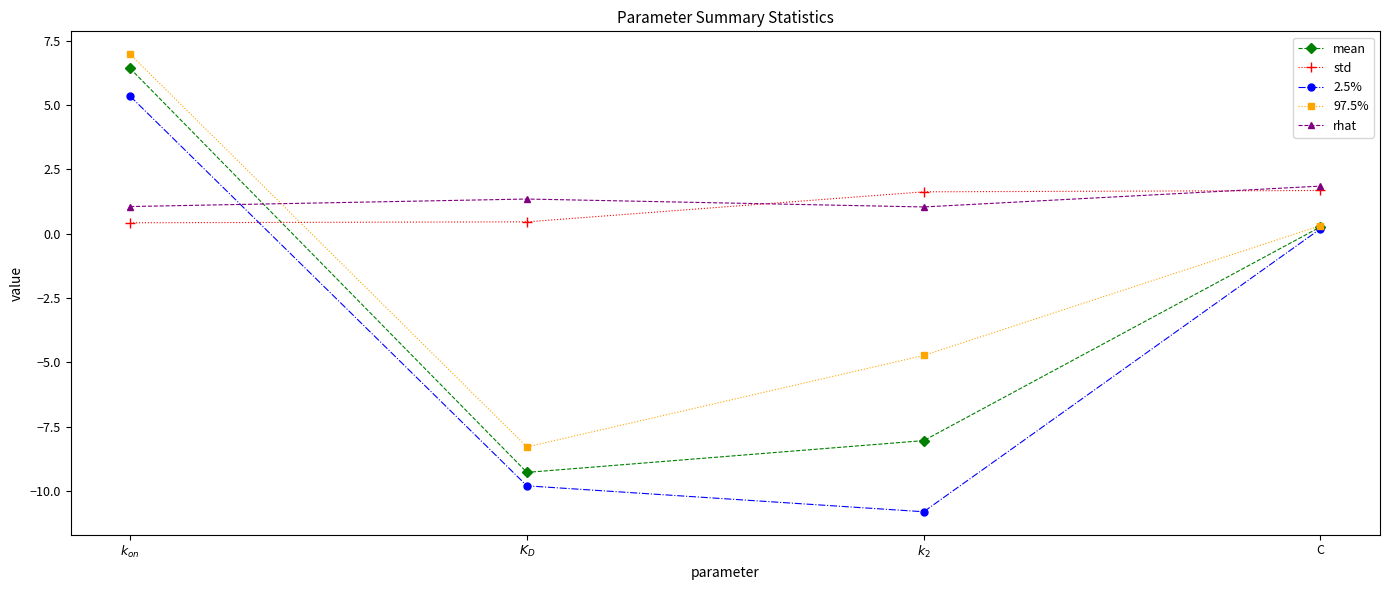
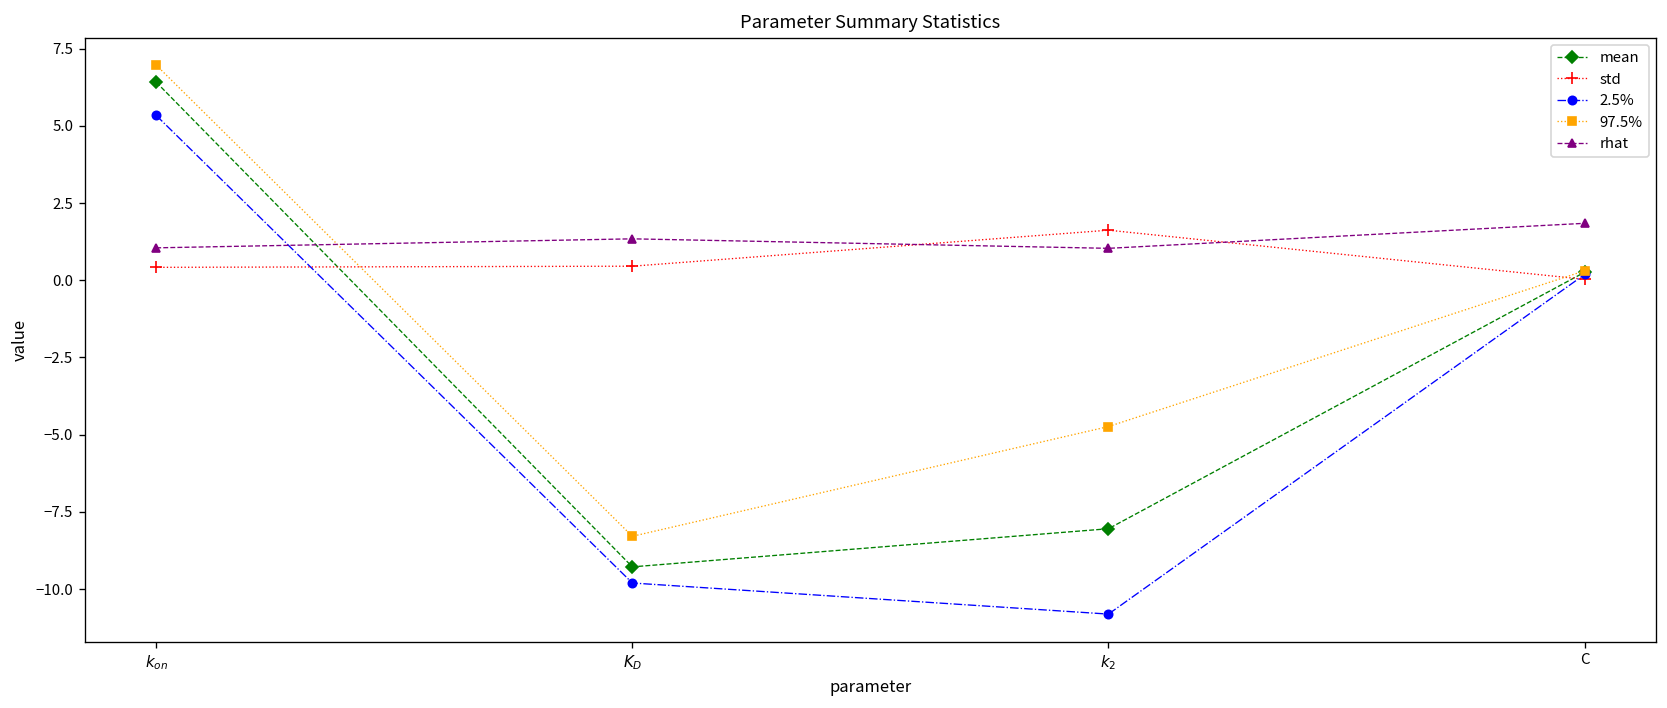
std, C: 1.7 -> 0.0
